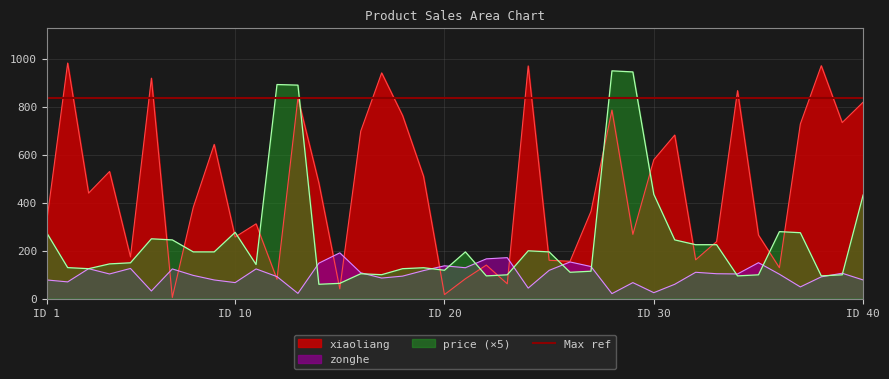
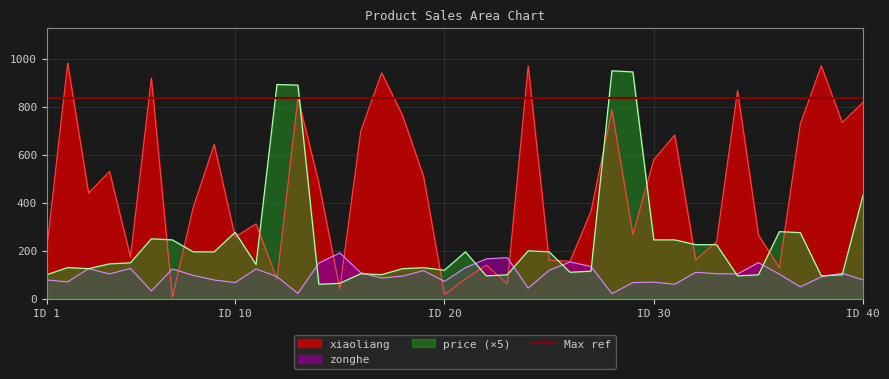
xiaoliang, ID 1: 320 -> 210
price (×5), ID 1: 270 -> 100
zonghe, ID 20: 140 -> 70
zonghe, ID 30: 30 -> 70
price (×5), ID 30: 440 -> 250
